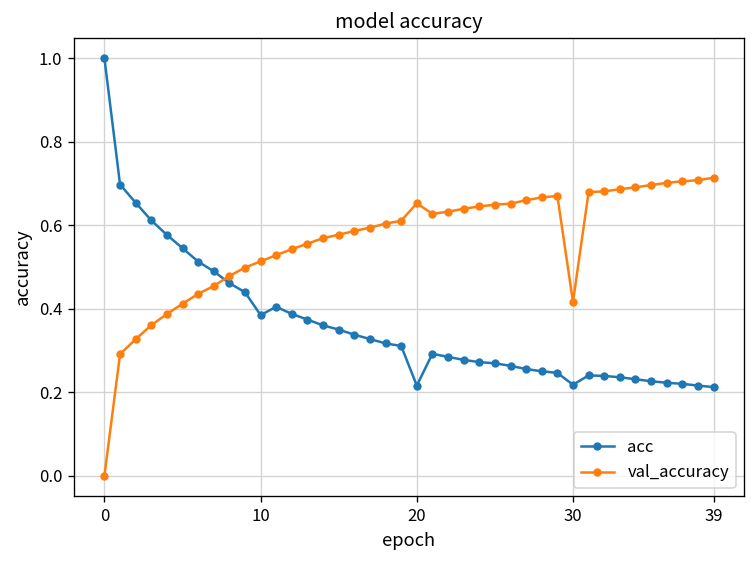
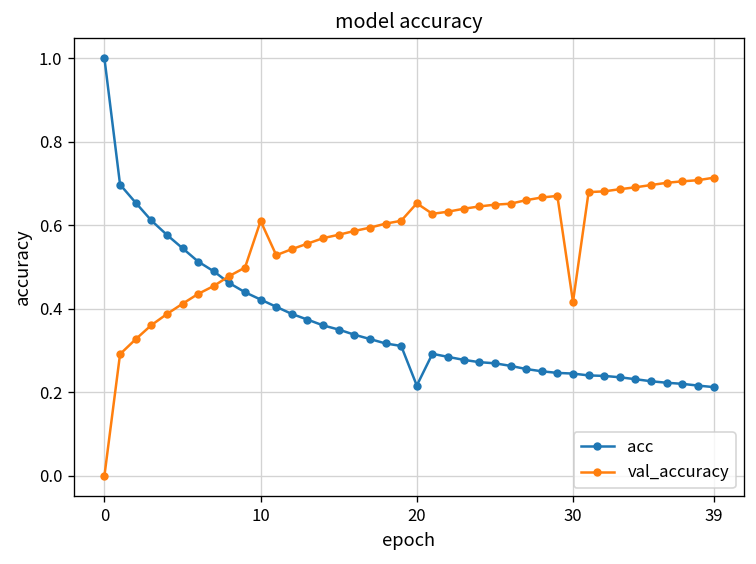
acc, 10: 0.38 -> 0.42
val_accuracy, 10: 0.51 -> 0.61
acc, 30: 0.22 -> 0.24
